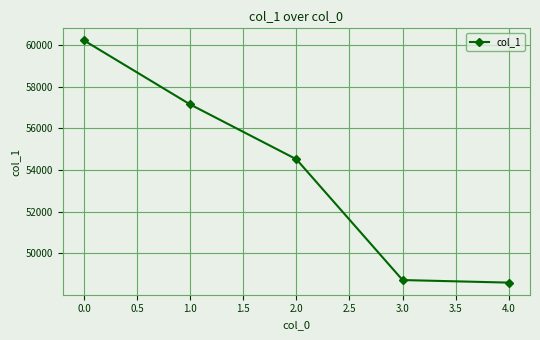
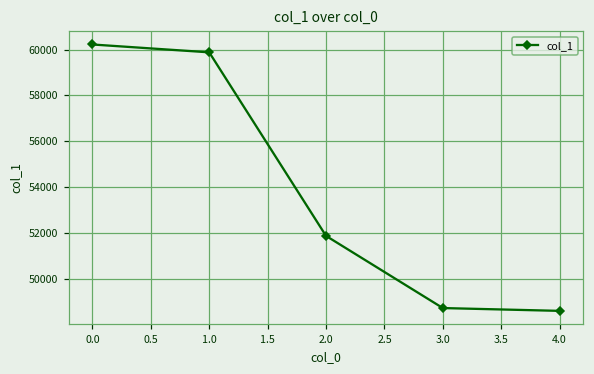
1.0: 57100 -> 59900
2.0: 54500 -> 51900
